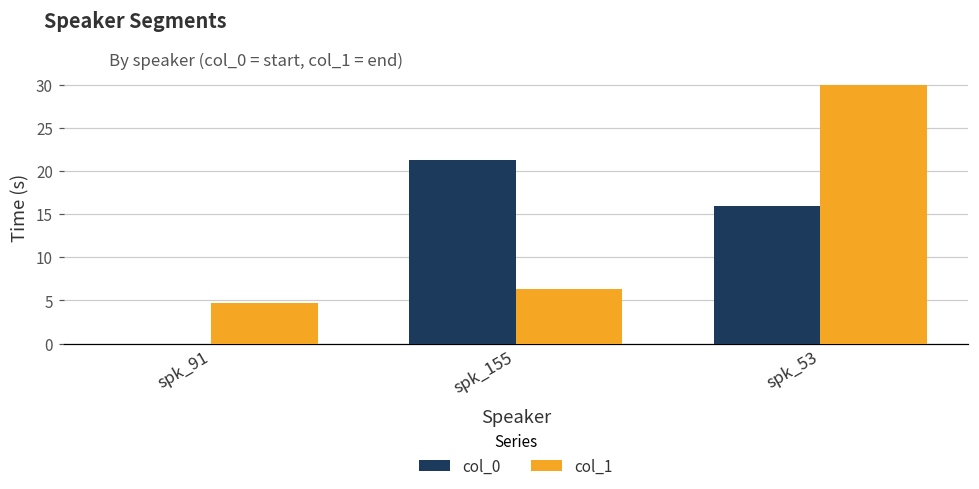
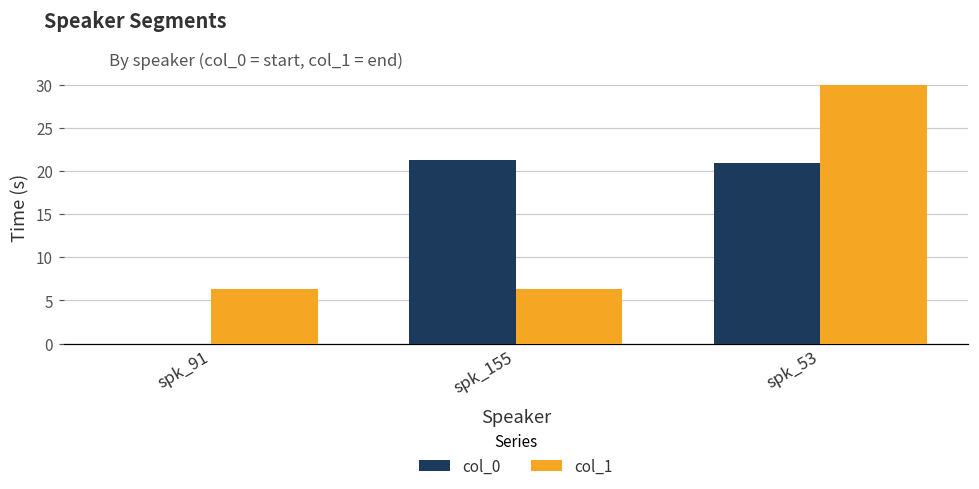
col_1, spk_91: 5 -> 6
col_0, spk_53: 16 -> 21
